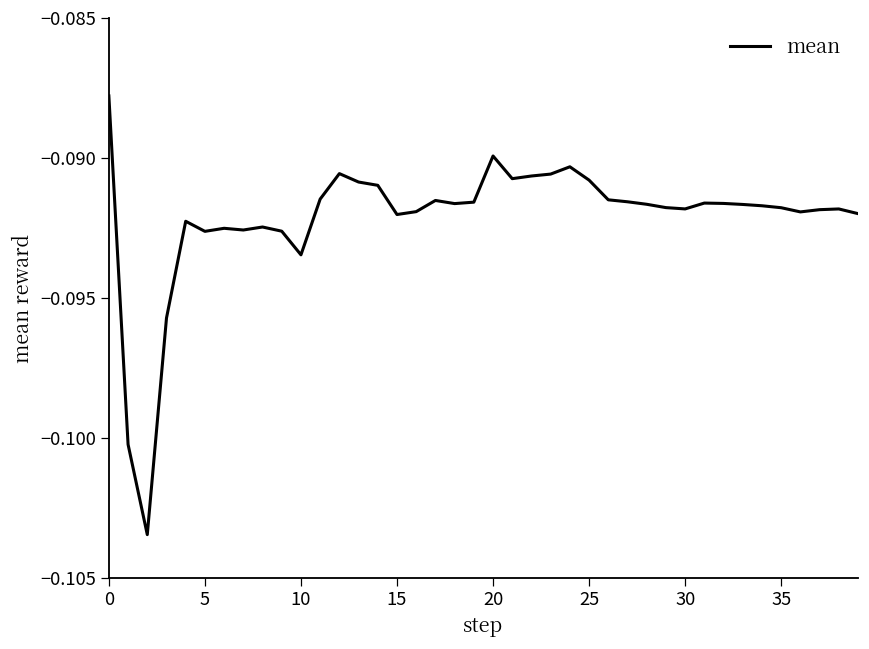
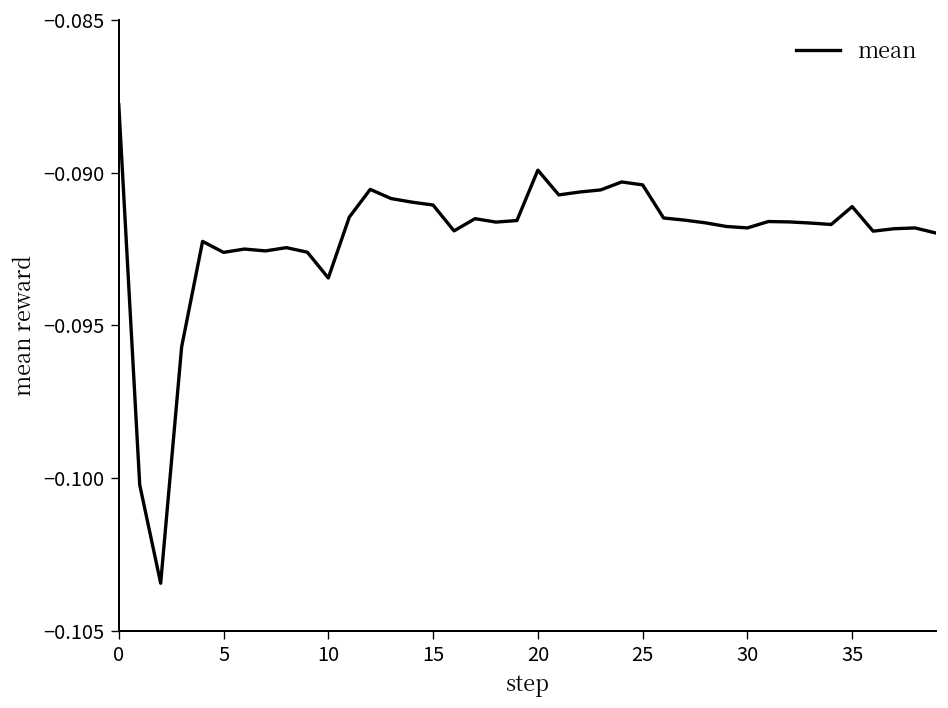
15: -0.0920 -> -0.0911
25: -0.0908 -> -0.0904
35: -0.0918 -> -0.0911
